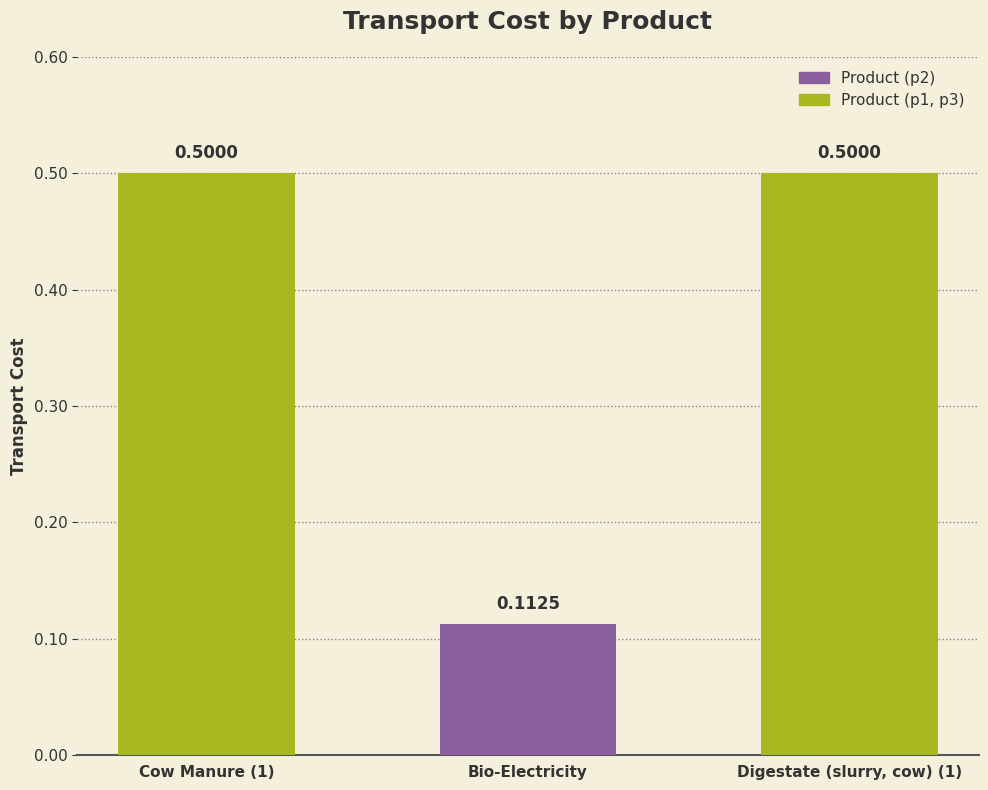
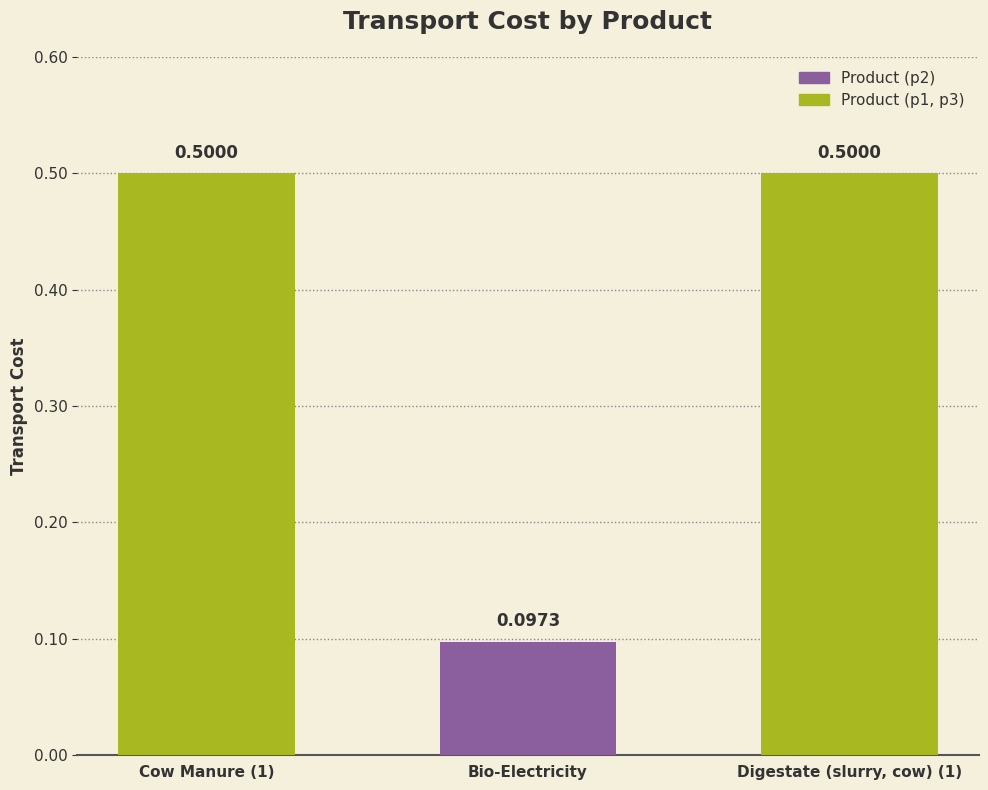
Bio-Electricity: 0.1125 -> 0.0973
